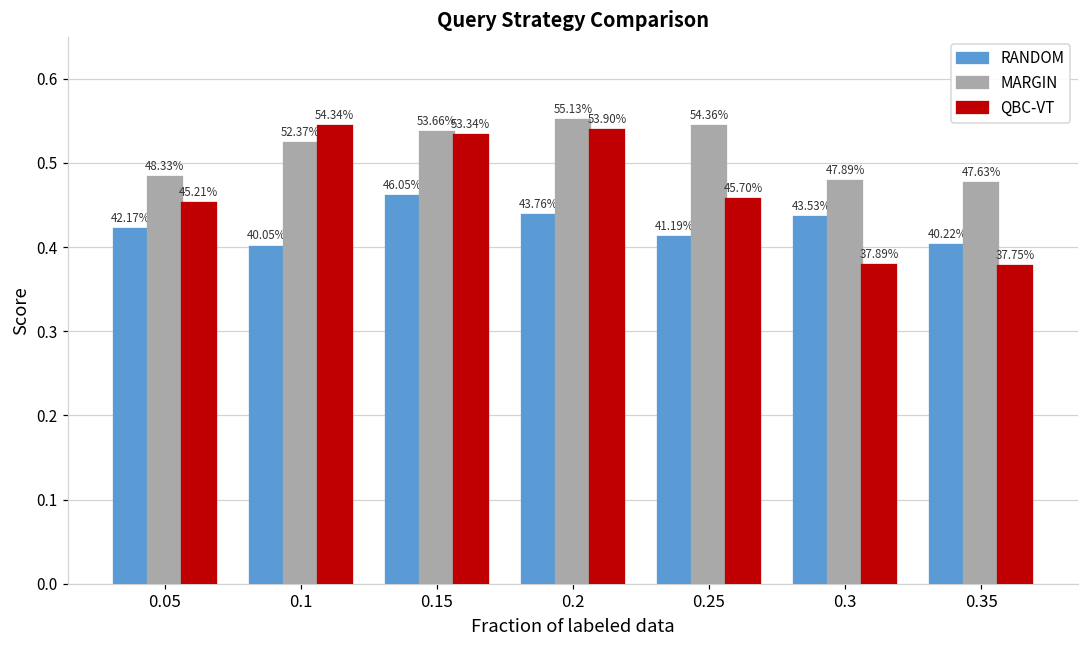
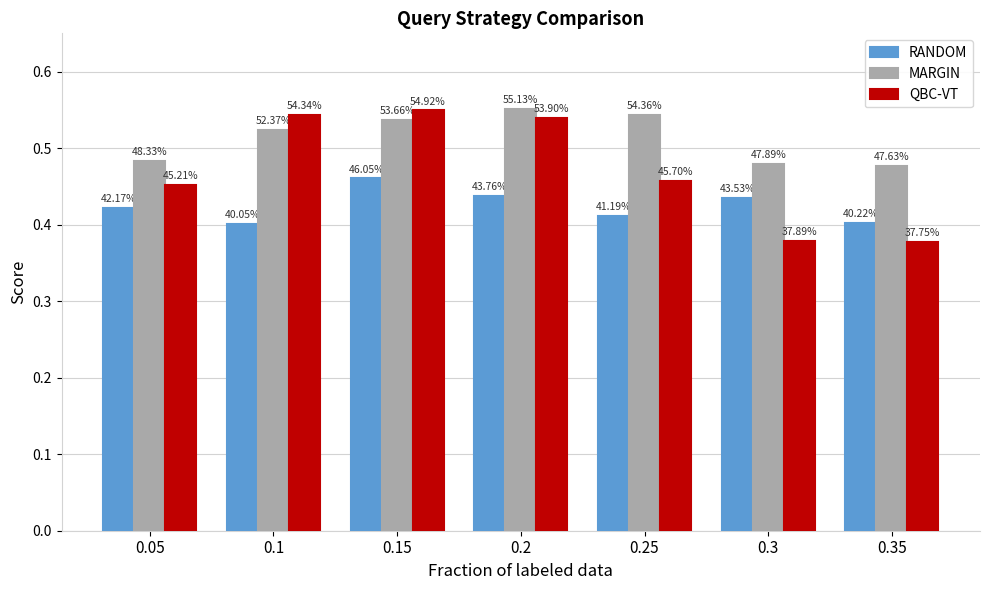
QBC-VT, 0.15: 53.34% -> 54.92%
